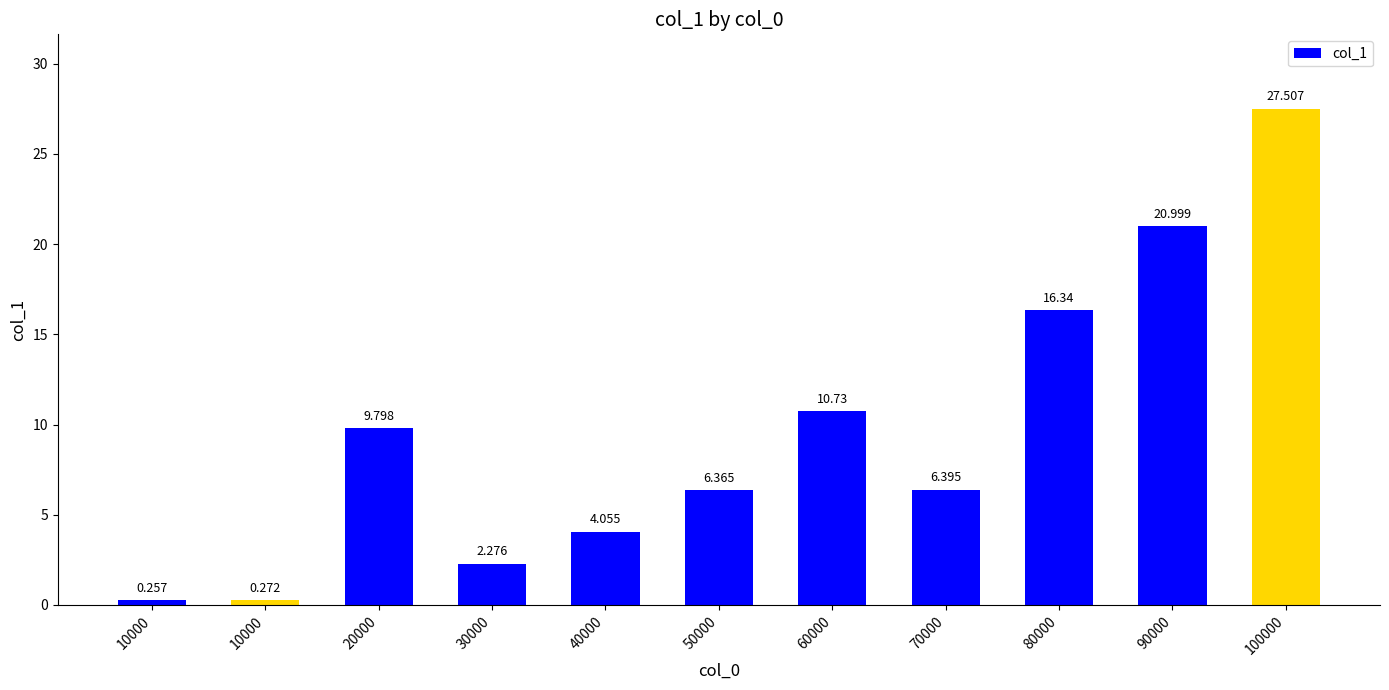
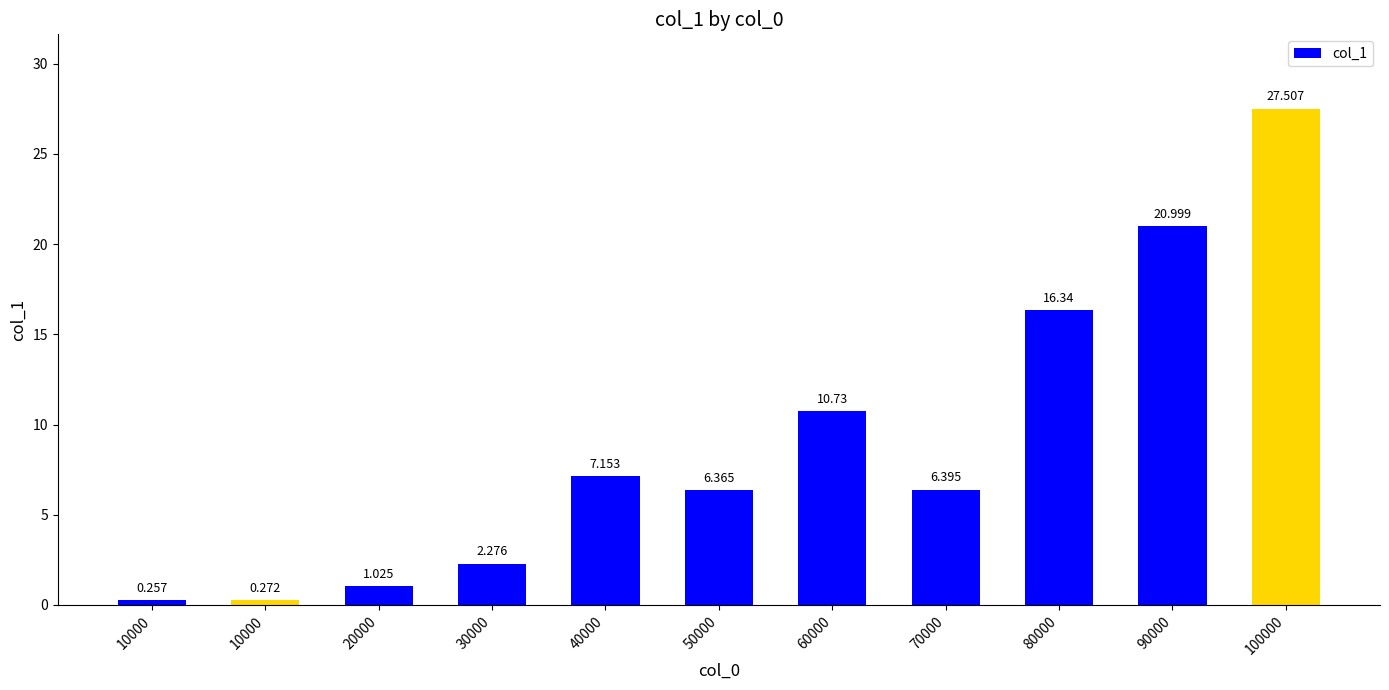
20000: 9.798 -> 1.025
40000: 4.055 -> 7.153
